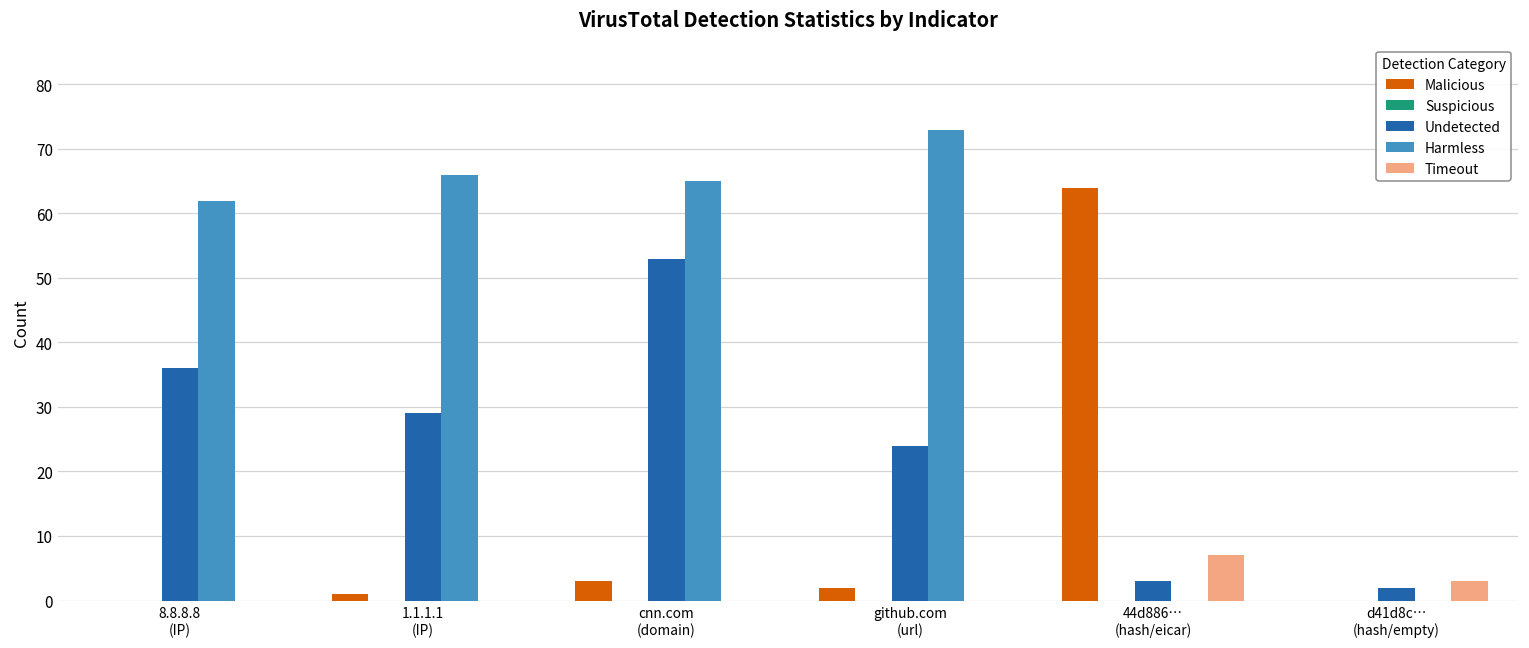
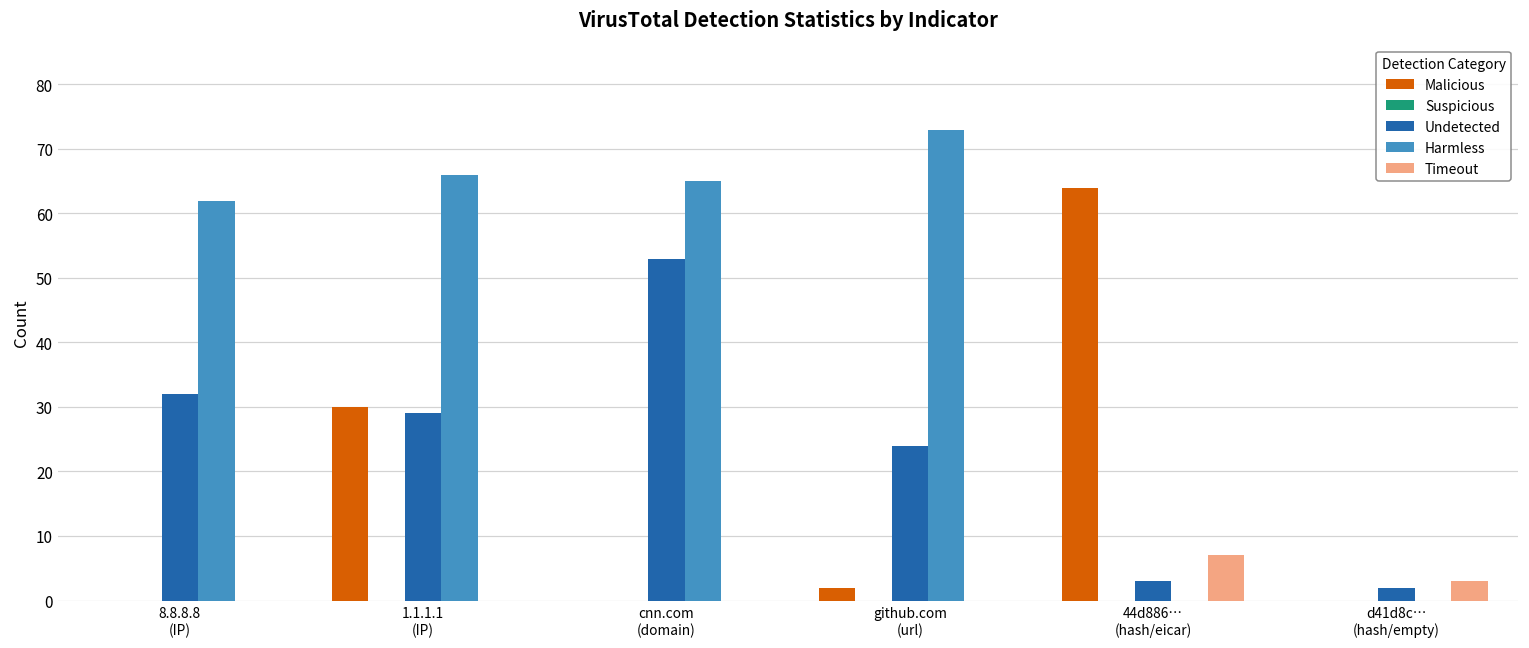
Undetected, 8.8.8.8 (IP): 36 -> 32
Malicious, 1.1.1.1 (IP): 1 -> 30
Malicious, cnn.com (domain): 3 -> 0
